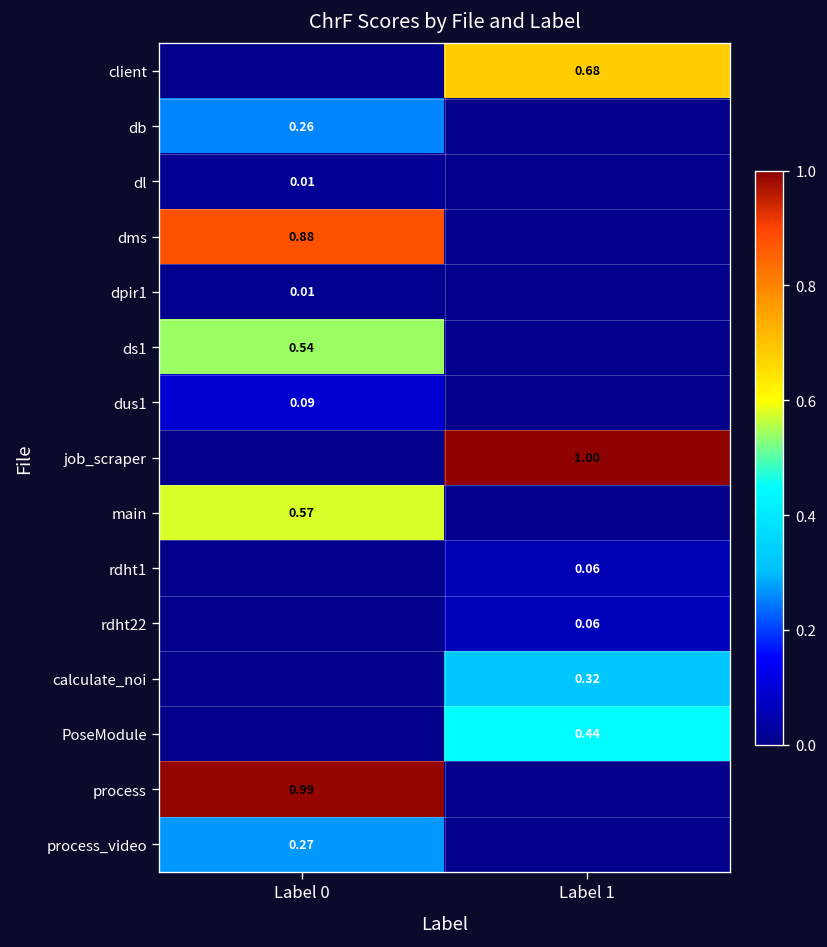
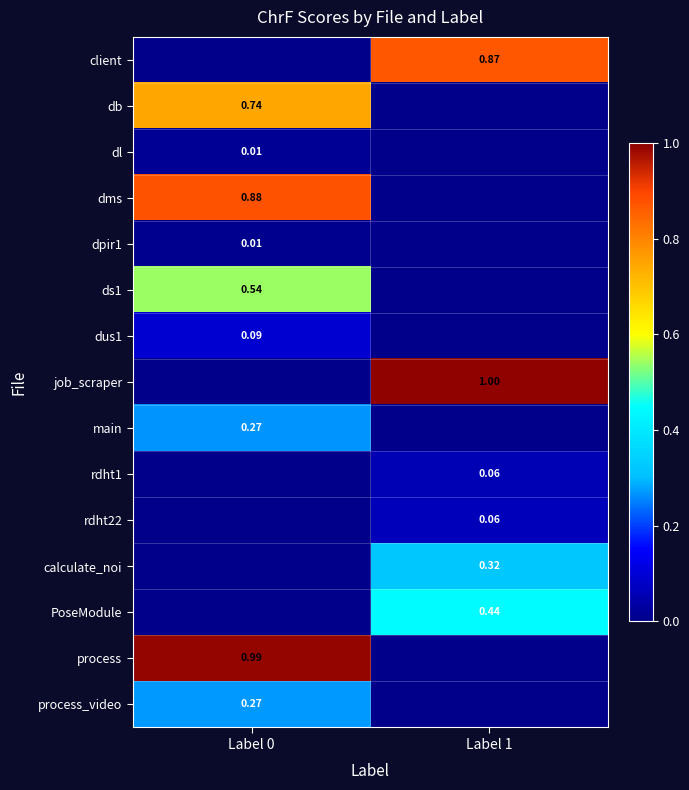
client, Label 1: 0.68 -> 0.87
db, Label 0: 0.26 -> 0.74
main, Label 0: 0.57 -> 0.27
